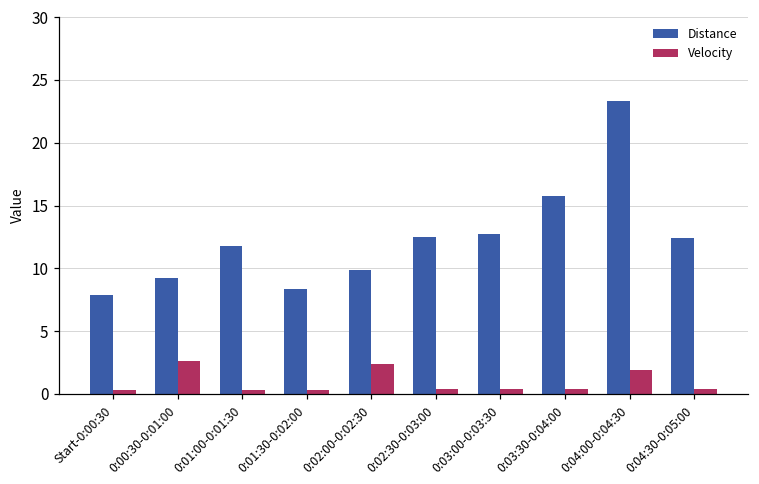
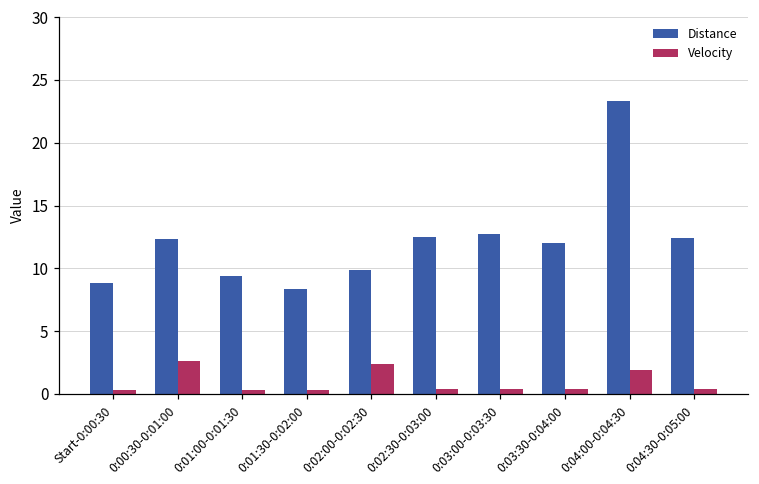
Distance, Start-0:00:30: 7.9 -> 8.8
Distance, 0:00:30-0:01:00: 9.2 -> 12.3
Distance, 0:01:00-0:01:30: 11.8 -> 9.4
Distance, 0:03:30-0:04:00: 15.8 -> 12.0
